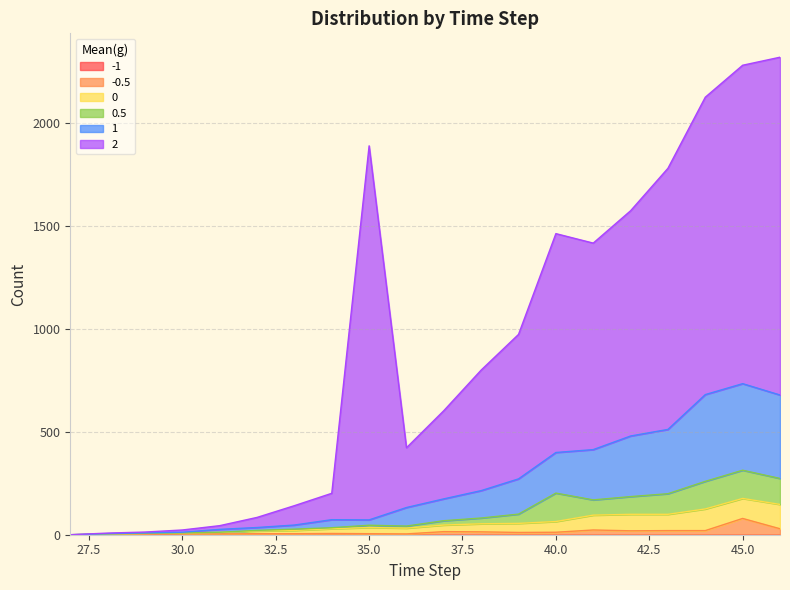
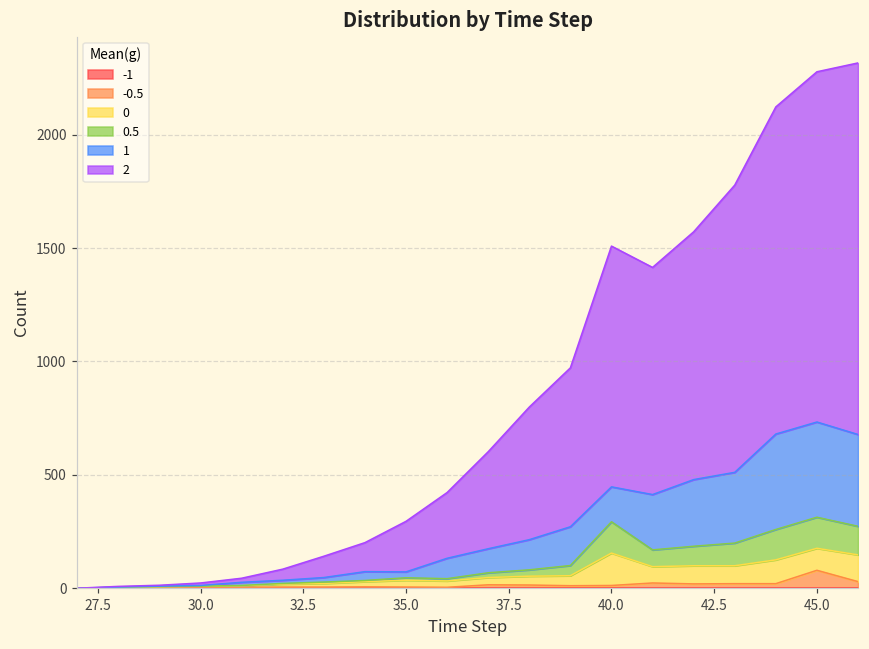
2, 35.0: 1820 -> 220
0, 40.0: 50 -> 140
1, 40.0: 200 -> 150
